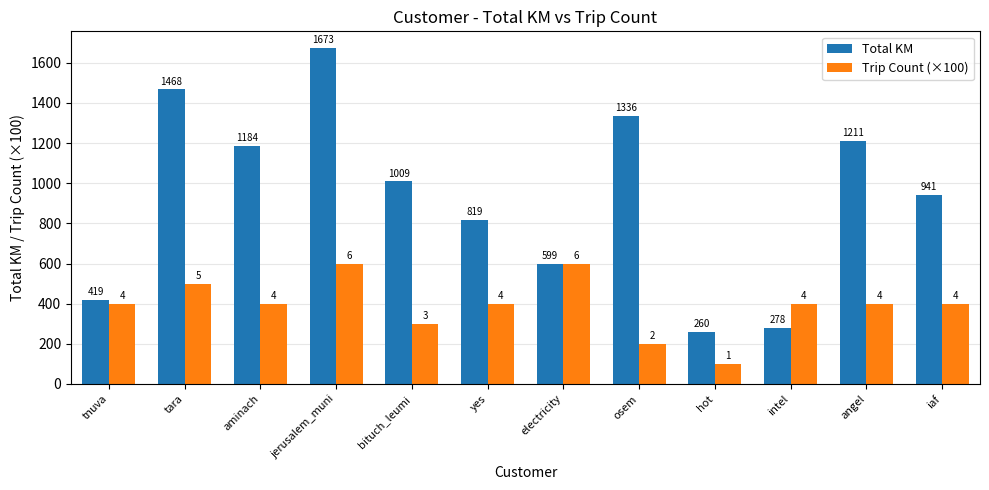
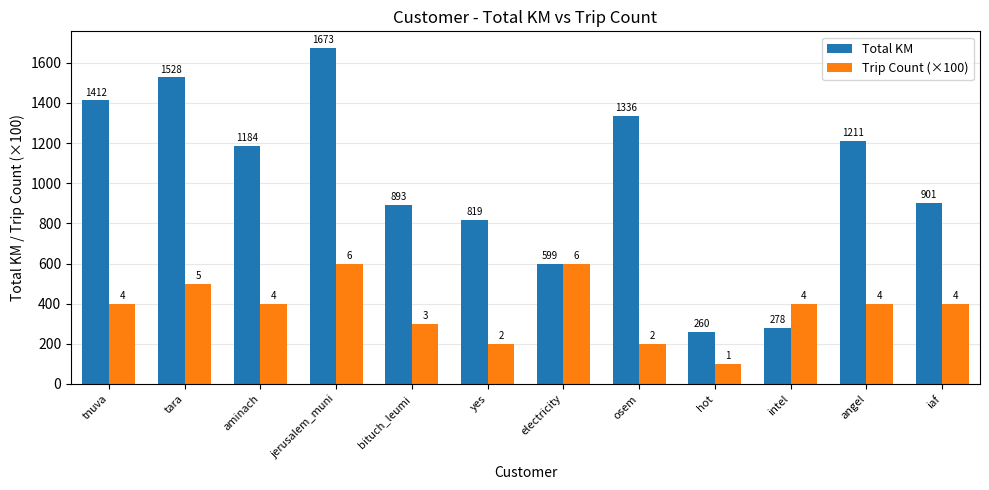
Total KM, tnuva: 419 -> 1412
Total KM, tara: 1468 -> 1528
Total KM, bituch_leumi: 1009 -> 893
Trip Count (×100), yes: 4 -> 2
Total KM, iaf: 941 -> 901
